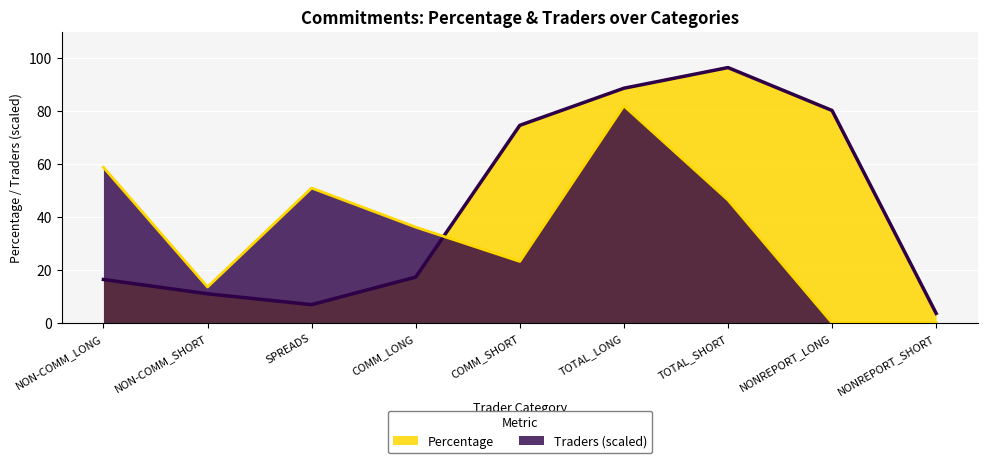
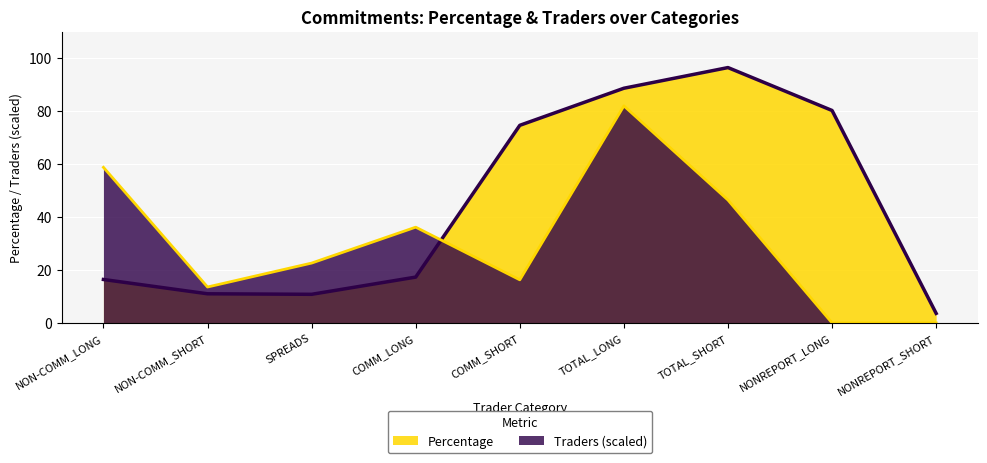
Percentage, SPREADS: 7 -> 11
Traders (scaled), SPREADS: 51 -> 23
Traders (scaled), COMM_SHORT: 23 -> 16
